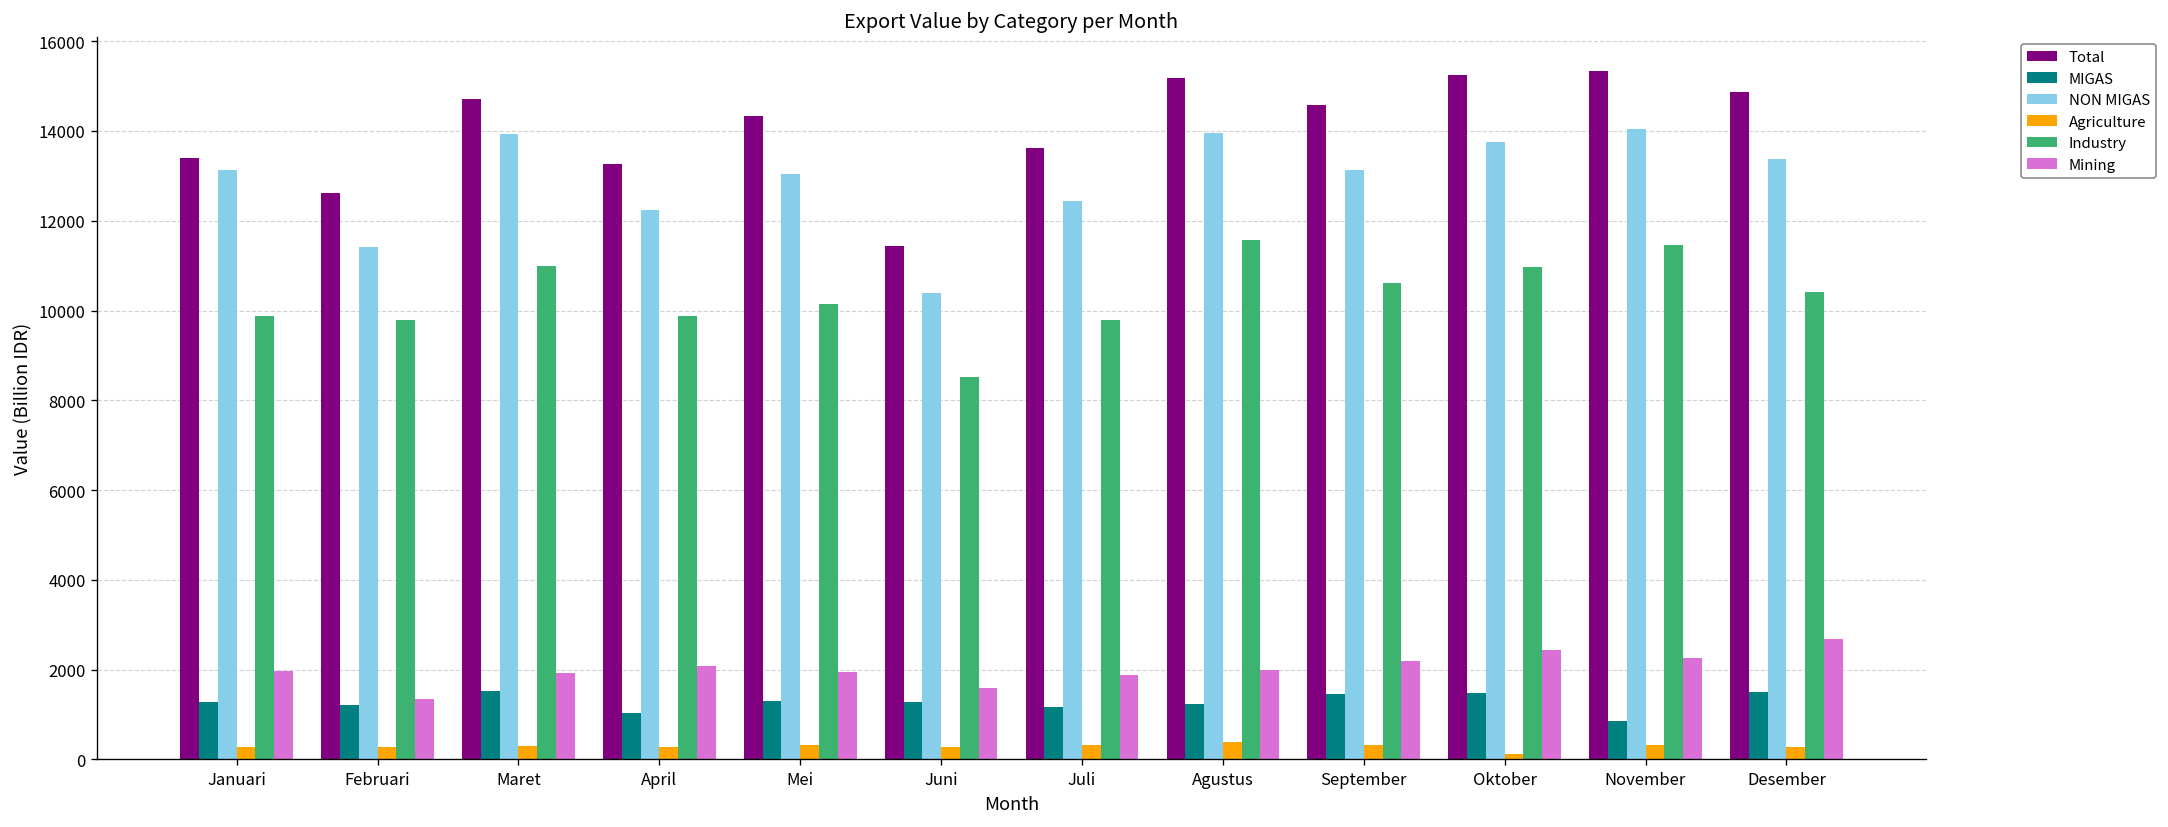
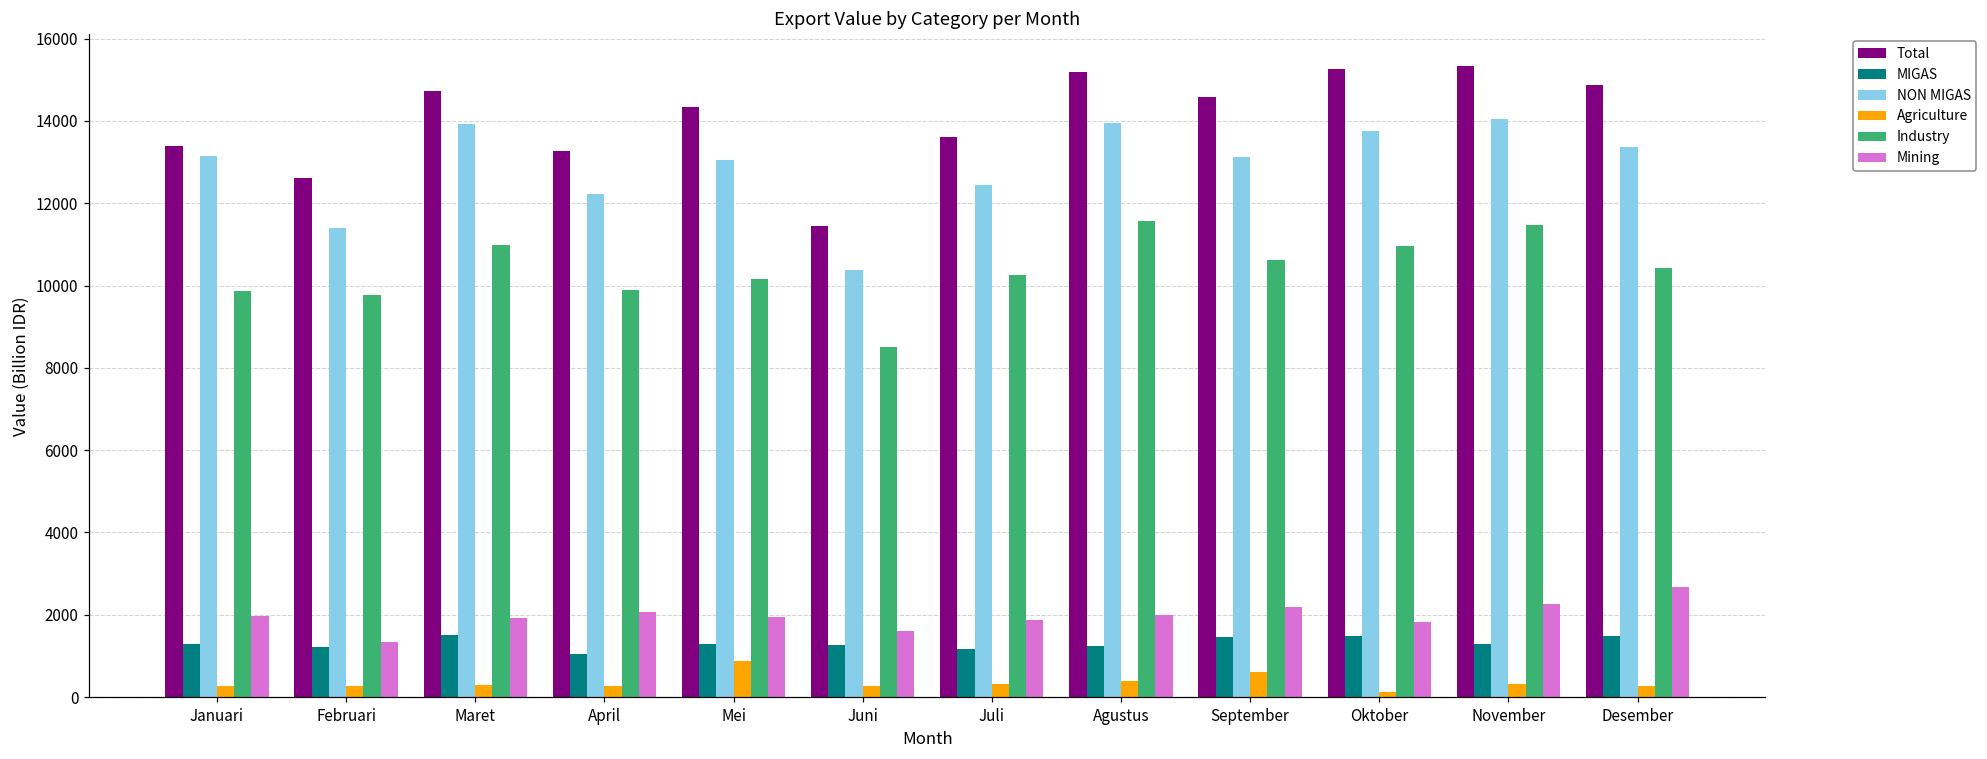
Agriculture, Mei: 300 -> 900
Industry, Juli: 9800 -> 10200
Agriculture, September: 300 -> 600
Mining, Oktober: 2400 -> 1800
MIGAS, November: 900 -> 1300
